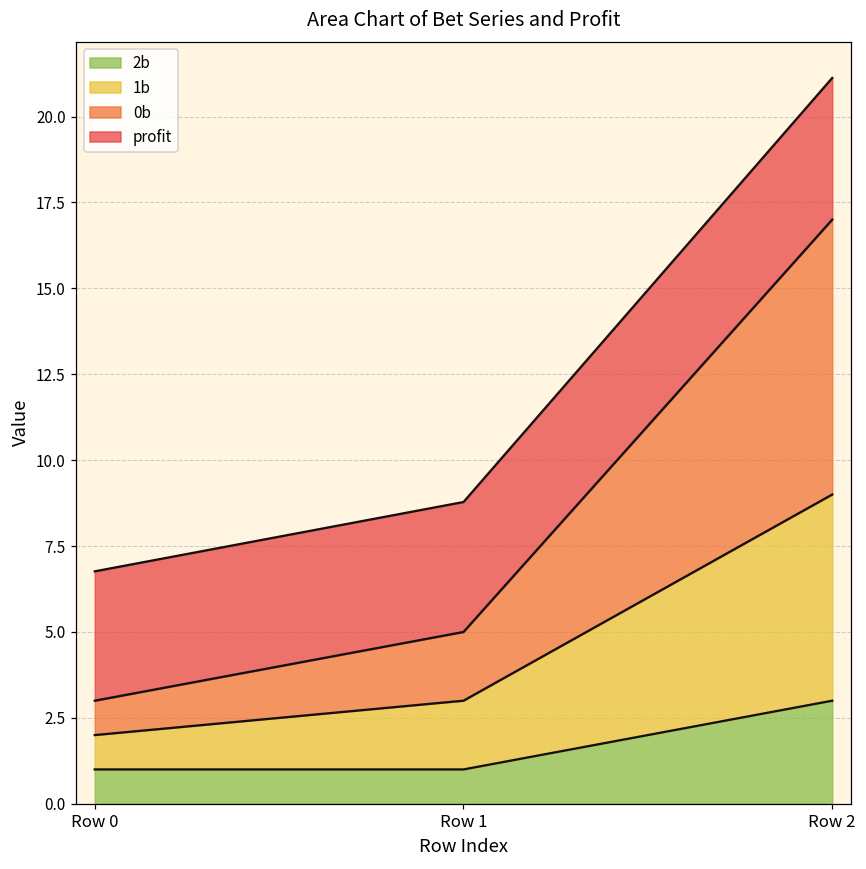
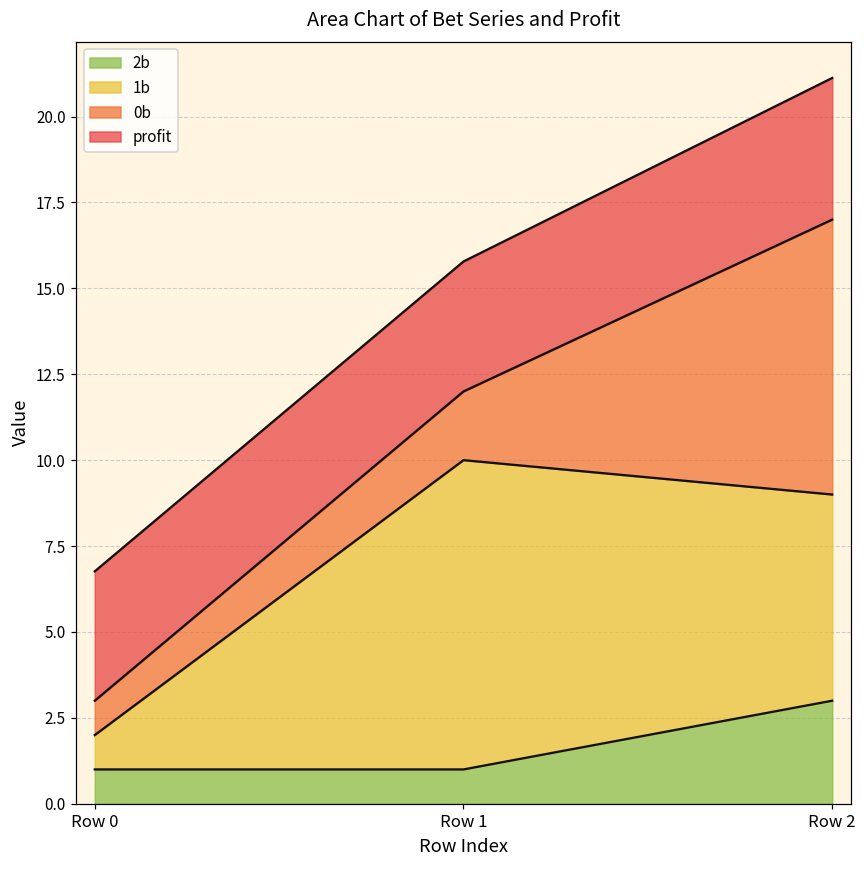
1b, Row 1: 2 -> 9
